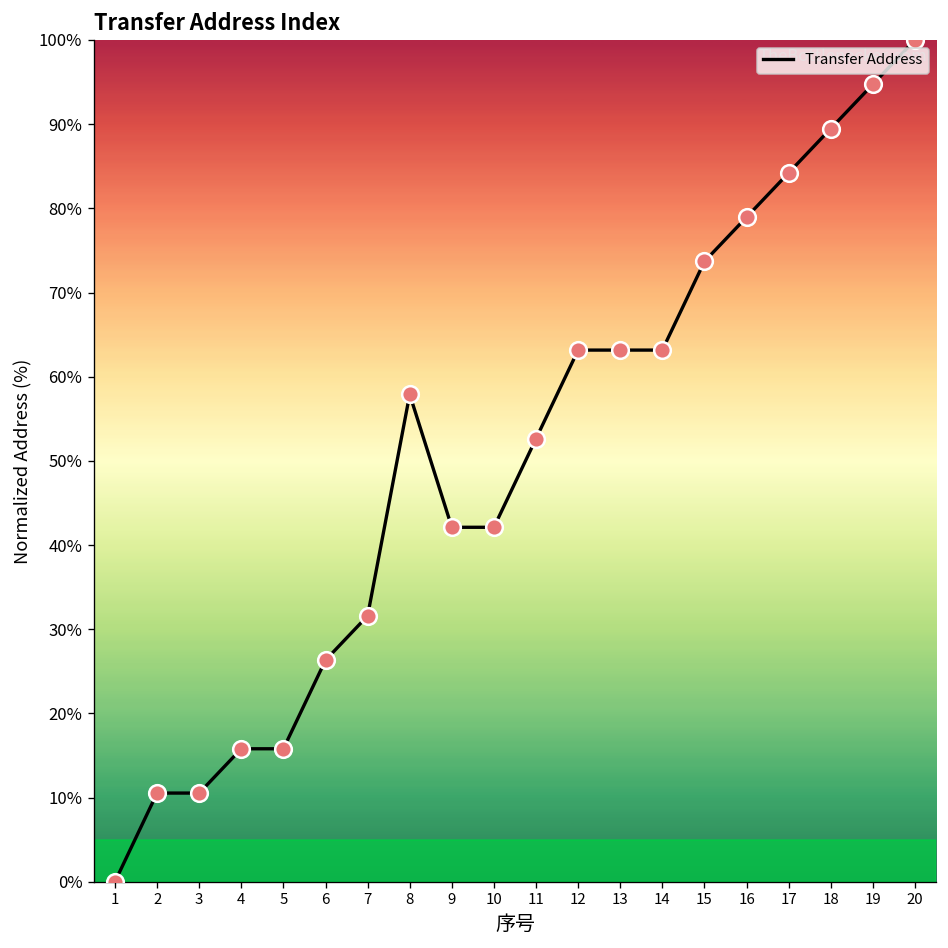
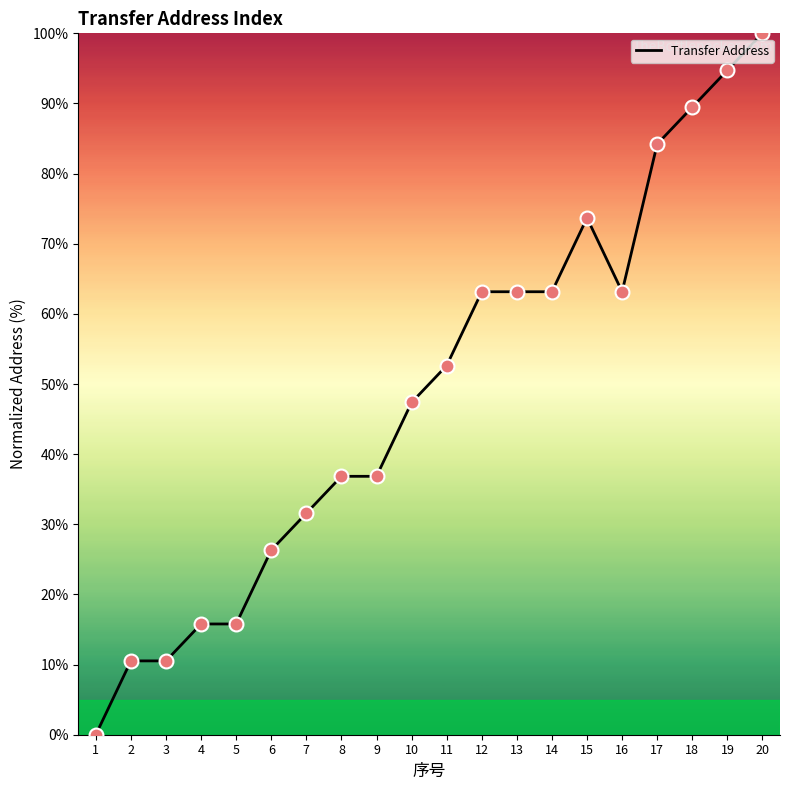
8: 58% -> 37%
9: 42% -> 37%
10: 42% -> 47%
16: 79% -> 63%
